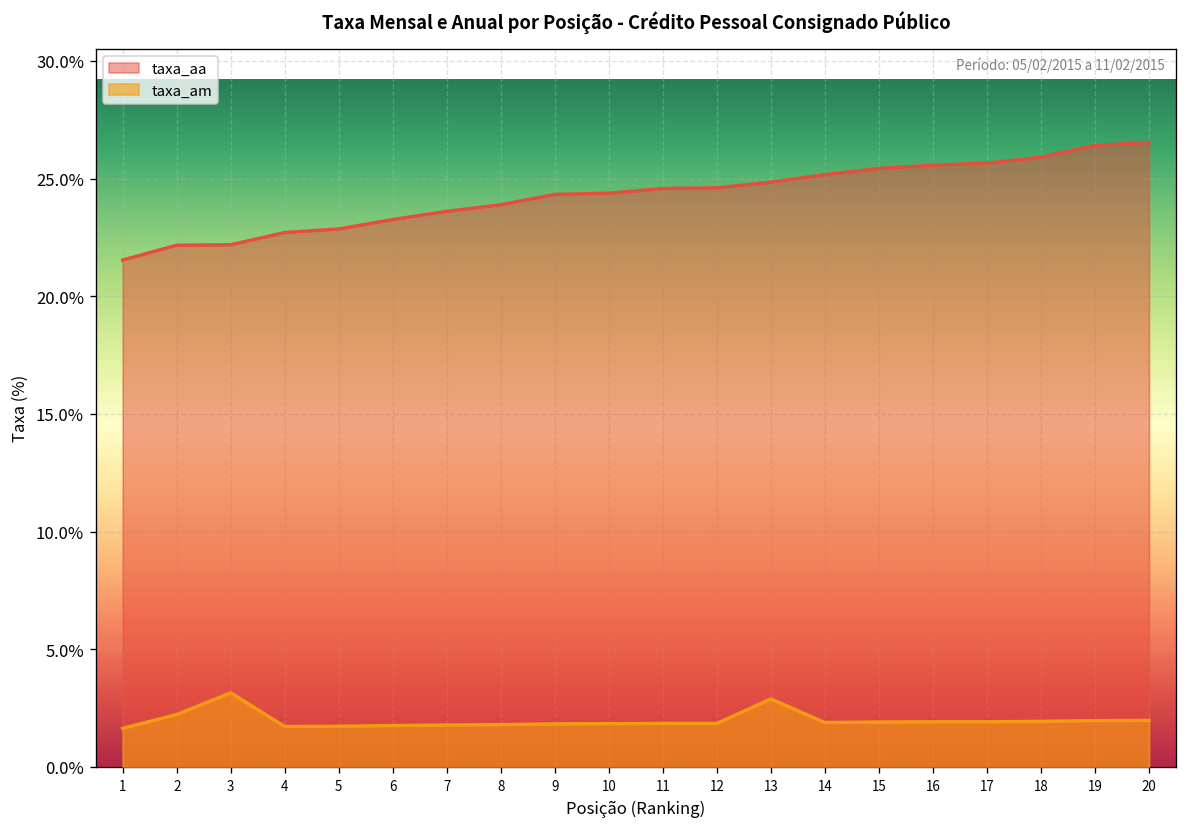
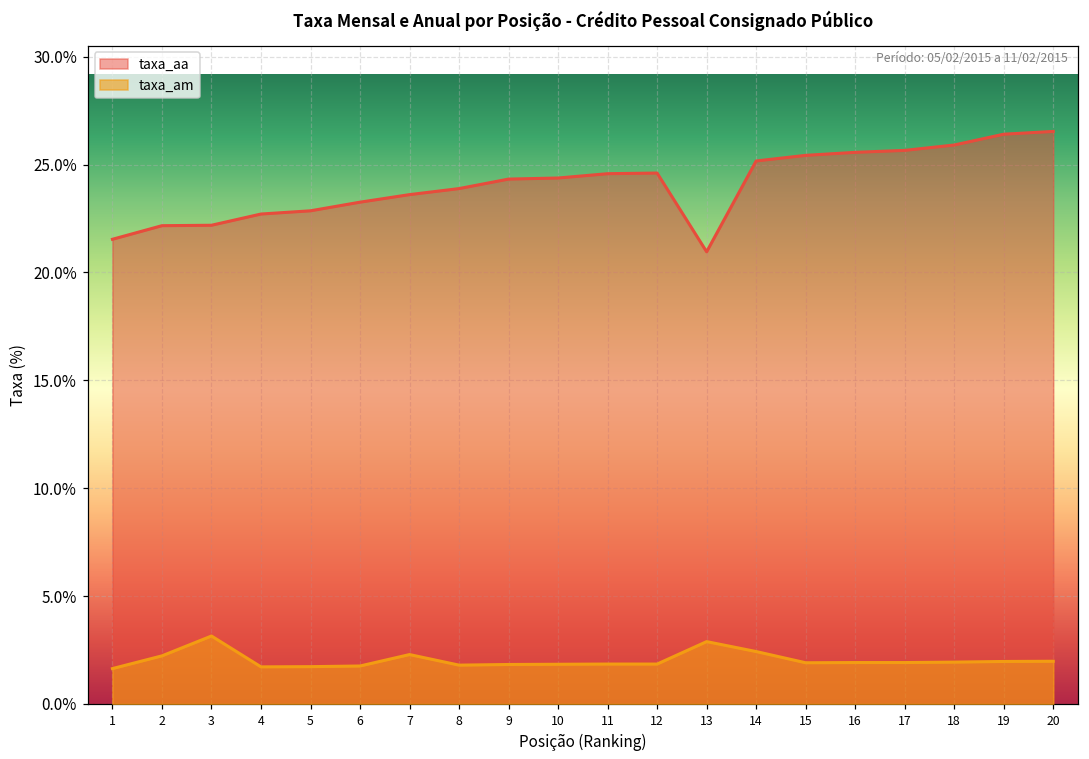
taxa_am, 7: 1.8% -> 2.3%
taxa_aa, 13: 24.9% -> 21.0%
taxa_am, 14: 1.9% -> 2.4%
